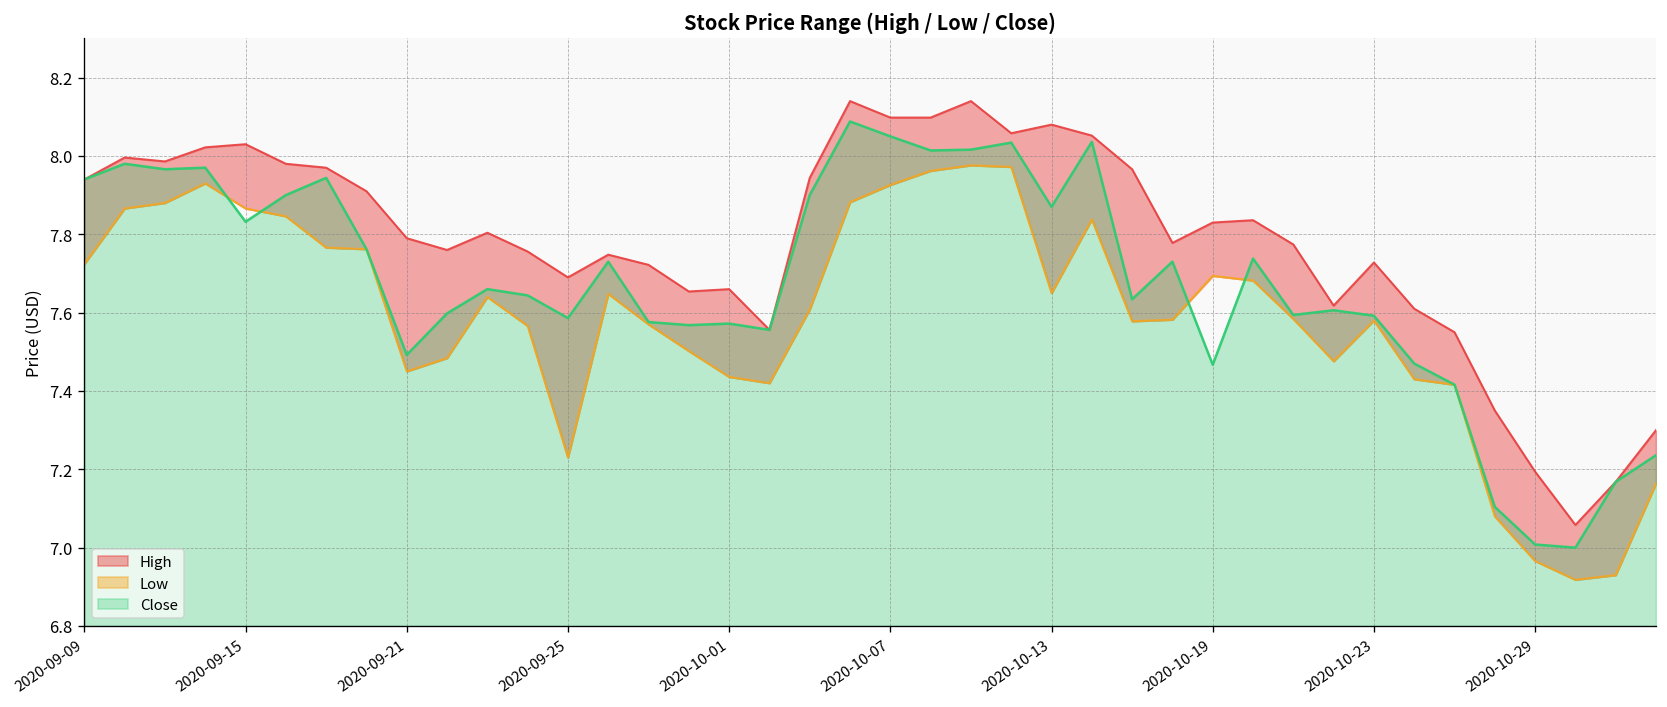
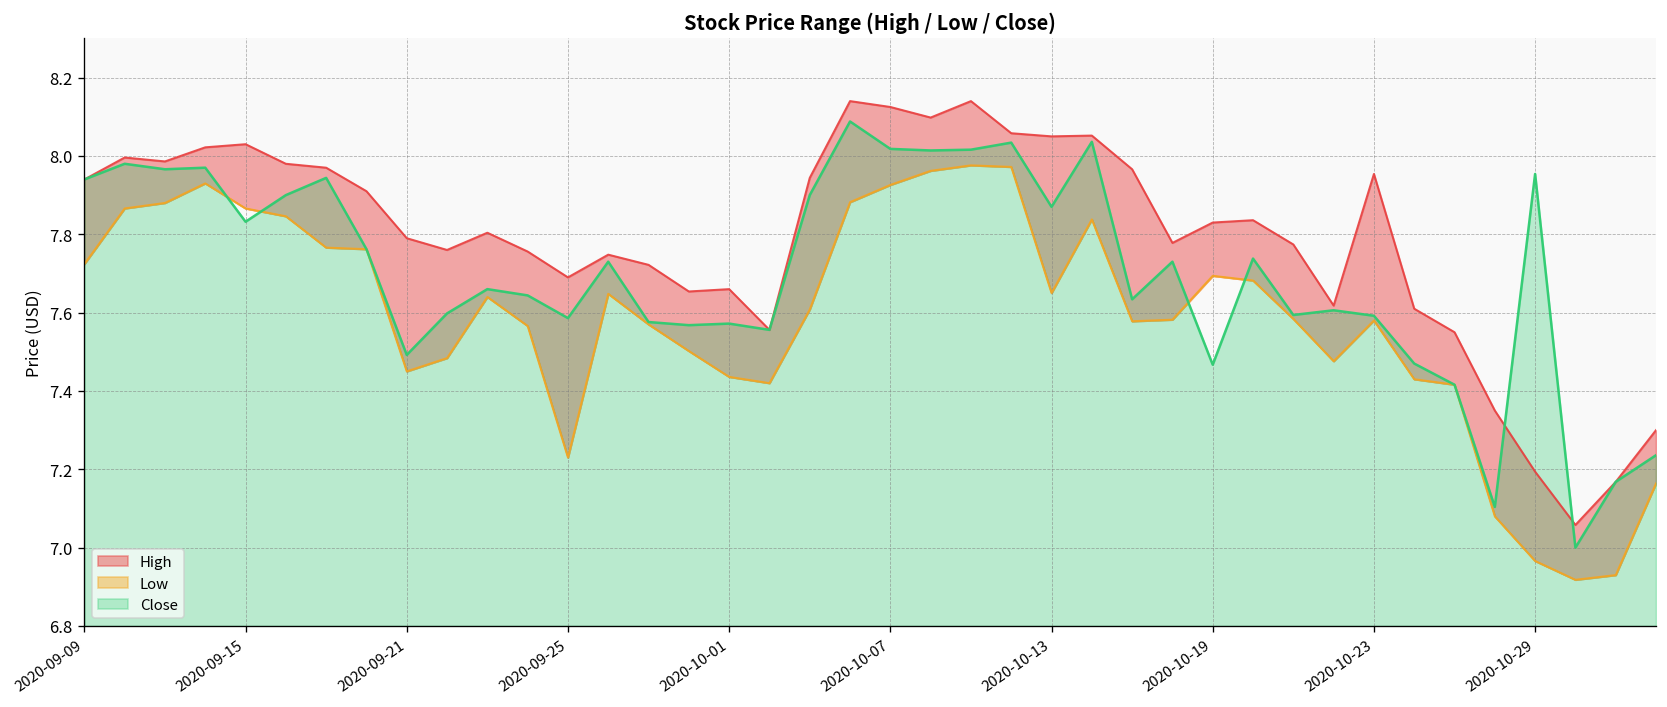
High, 2020-10-07: 8.10 -> 8.13
Close, 2020-10-07: 8.05 -> 8.02
High, 2020-10-13: 8.08 -> 8.05
High, 2020-10-23: 7.73 -> 7.95
Close, 2020-10-29: 7.01 -> 7.95
